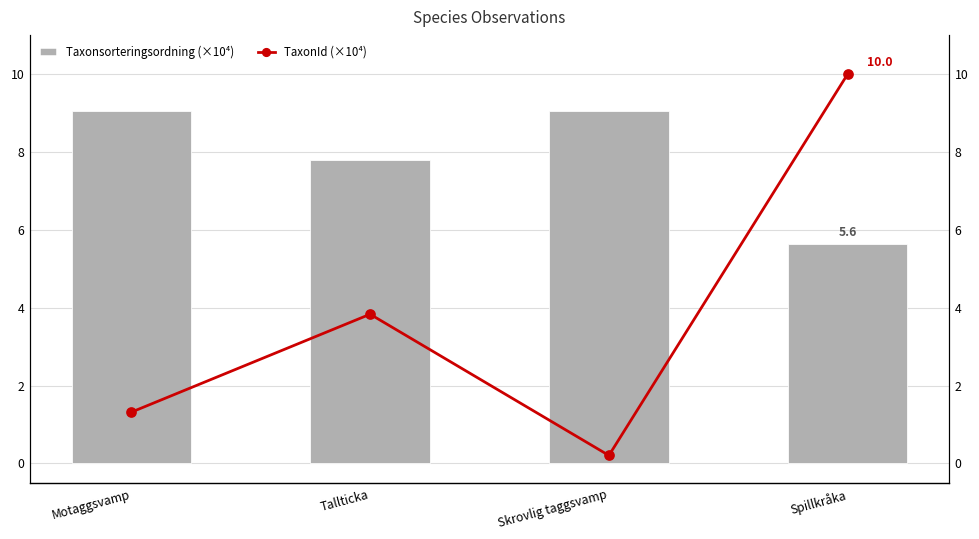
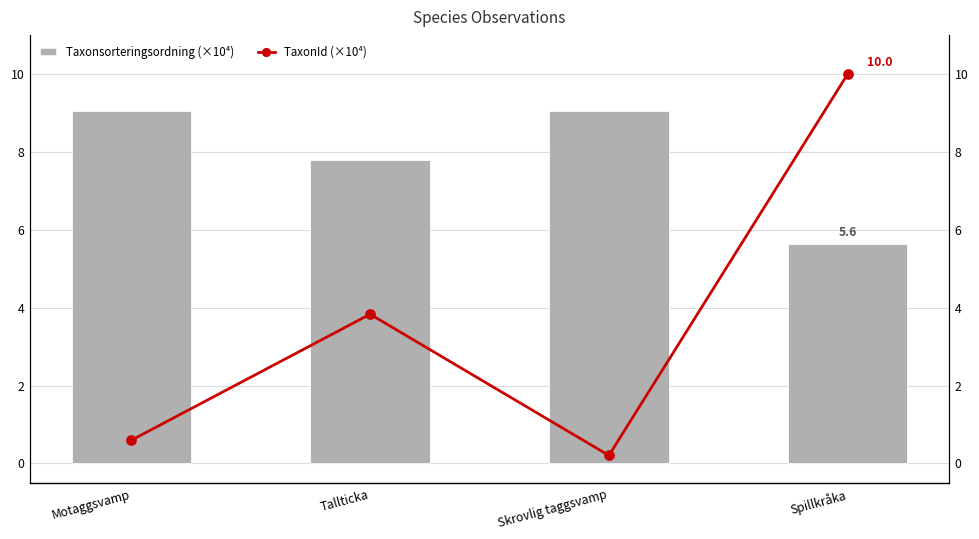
TaxonId (×10⁴), Motaggsvamp: 1.3 -> 0.6
